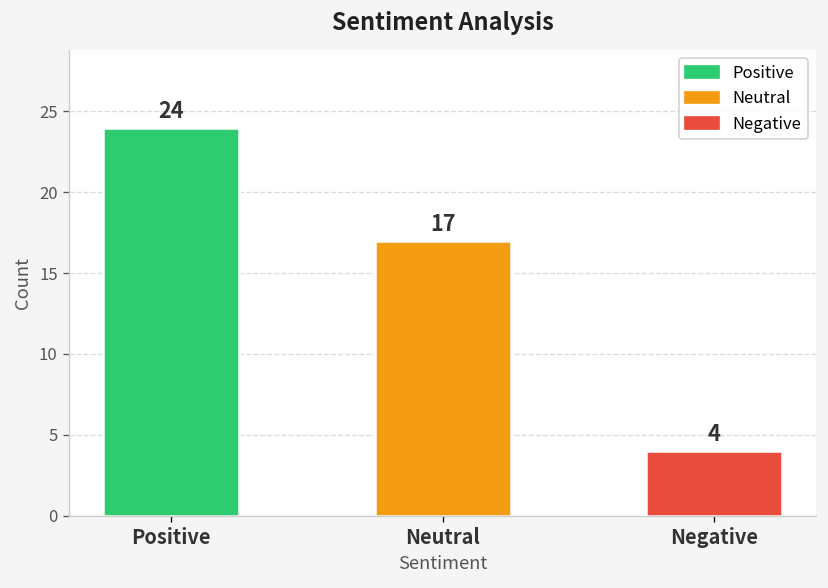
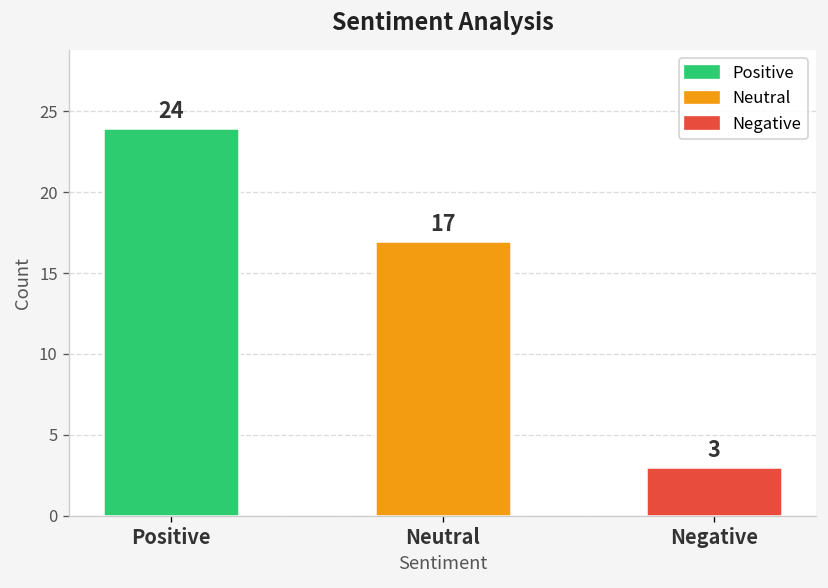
Negative: 4 -> 3
